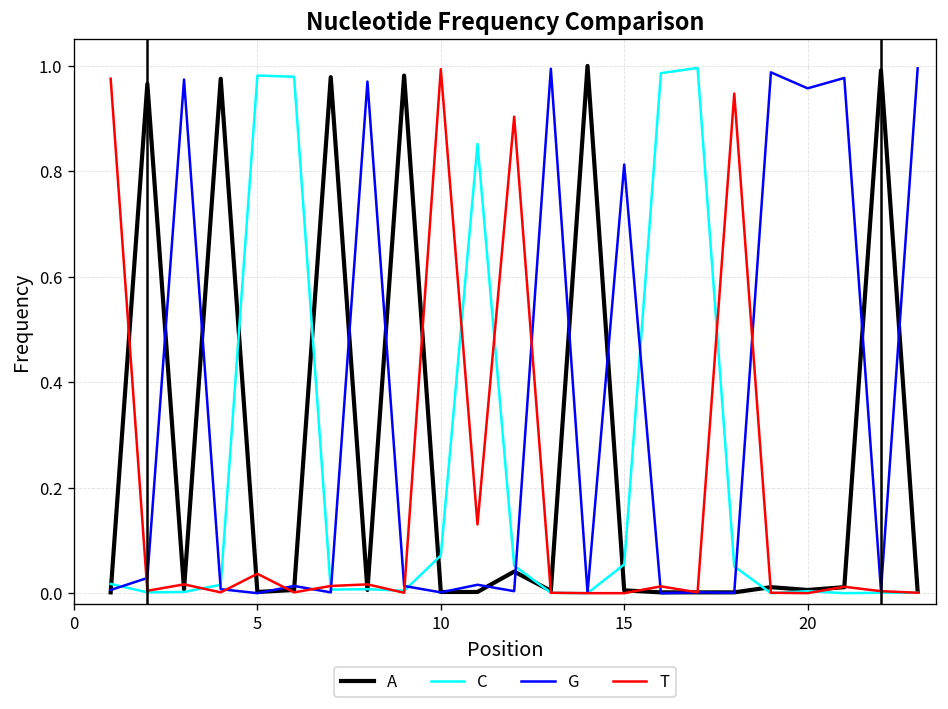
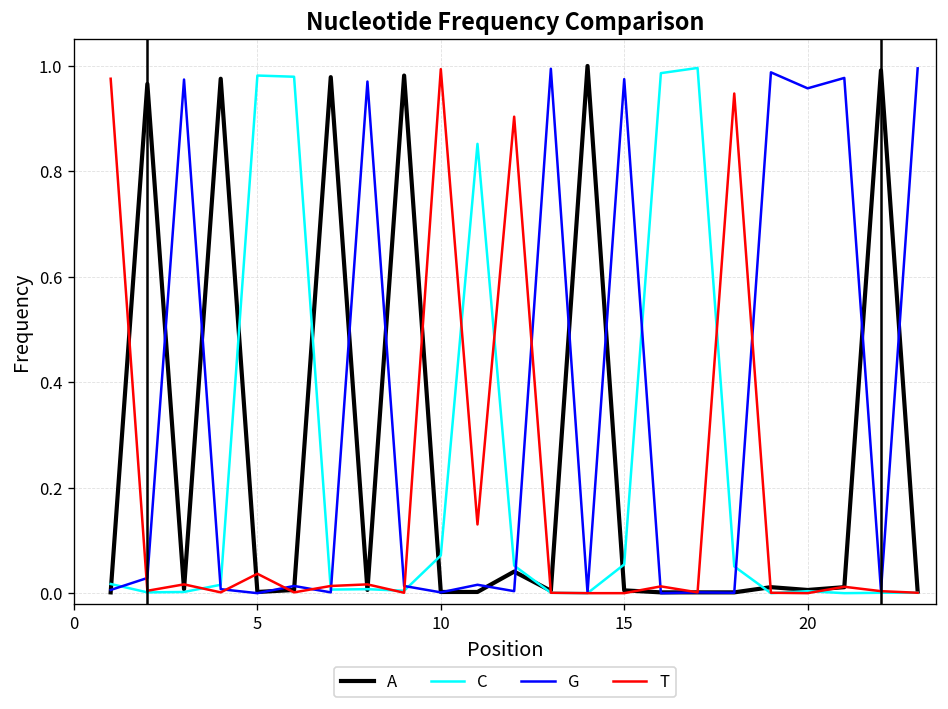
G, 15: 0.81 -> 0.97
